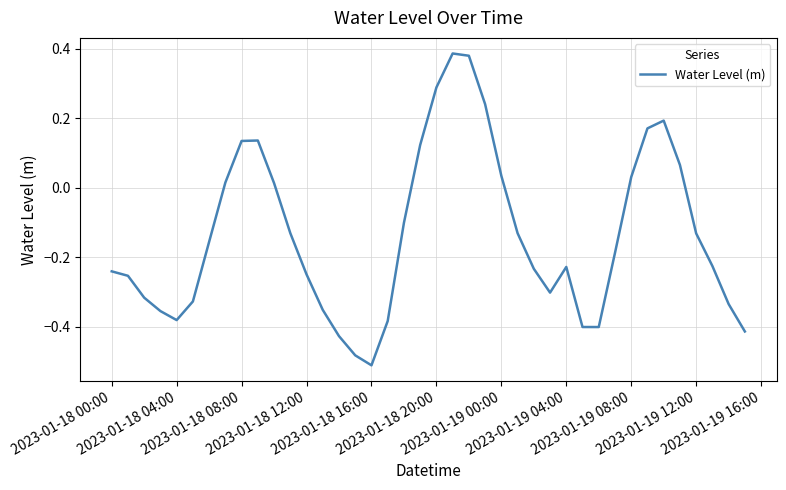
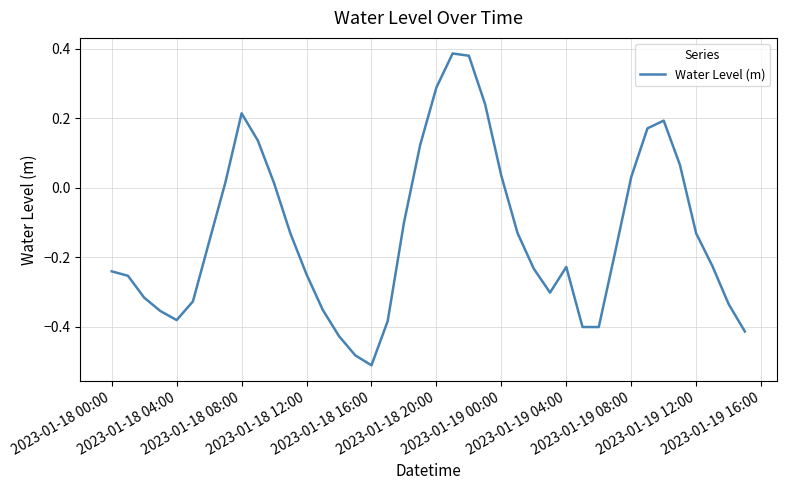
2023-01-18 08:00: 0.14 -> 0.21
